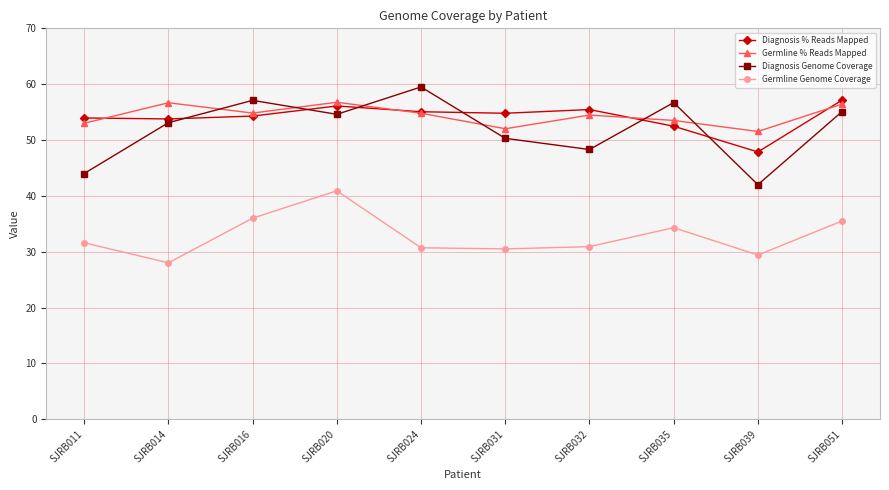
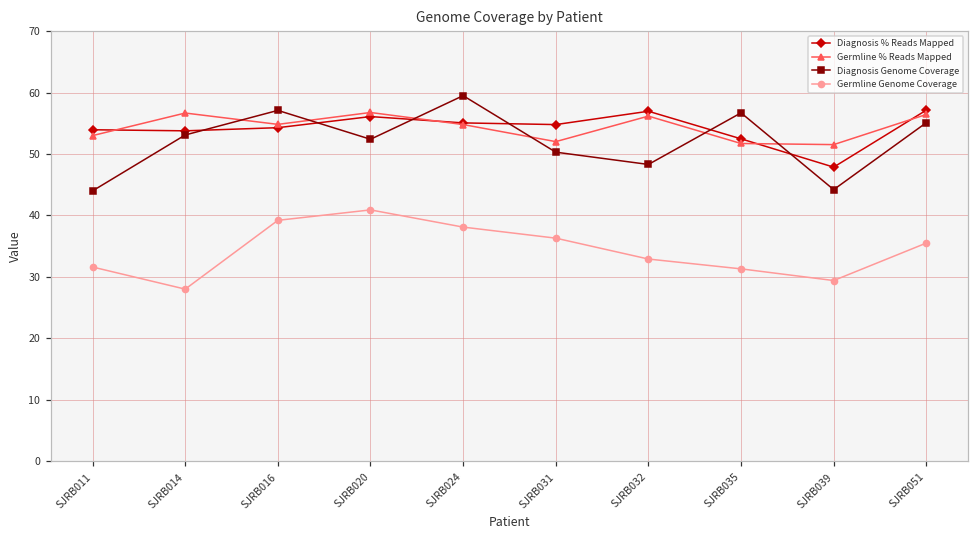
Germline Genome Coverage, SJRB016: 36 -> 39
Diagnosis Genome Coverage, SJRB020: 55 -> 52
Germline Genome Coverage, SJRB024: 31 -> 38
Germline Genome Coverage, SJRB031: 31 -> 36
Diagnosis % Reads Mapped, SJRB032: 55 -> 57
Germline % Reads Mapped, SJRB032: 54 -> 56
Germline Genome Coverage, SJRB032: 31 -> 33
Germline % Reads Mapped, SJRB035: 54 -> 52
Germline Genome Coverage, SJRB035: 34 -> 31
Diagnosis Genome Coverage, SJRB039: 42 -> 44
